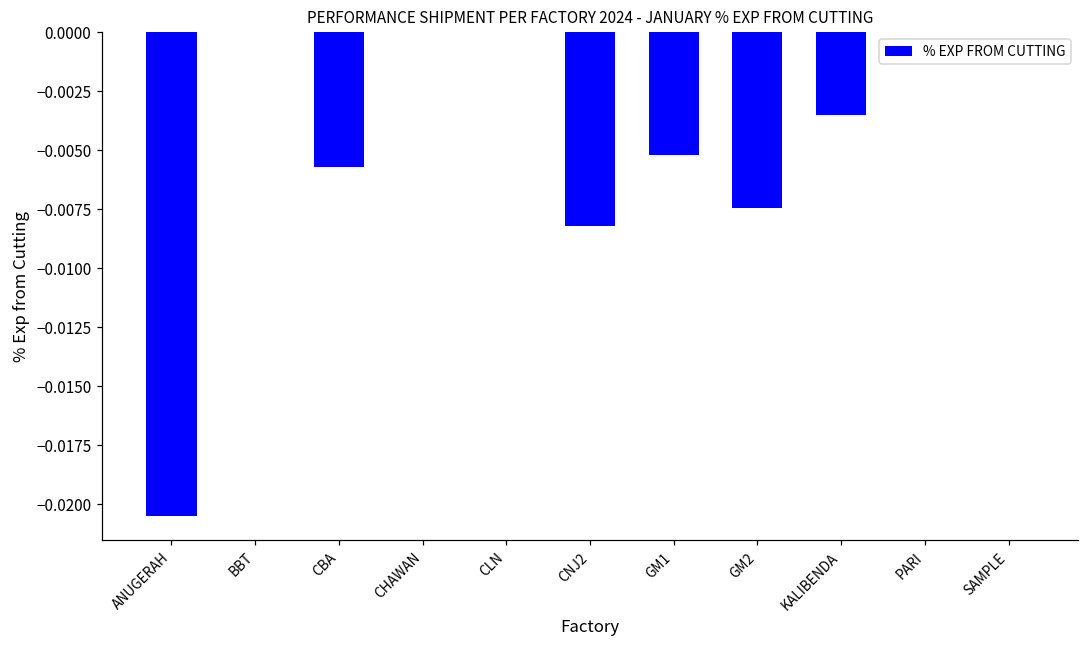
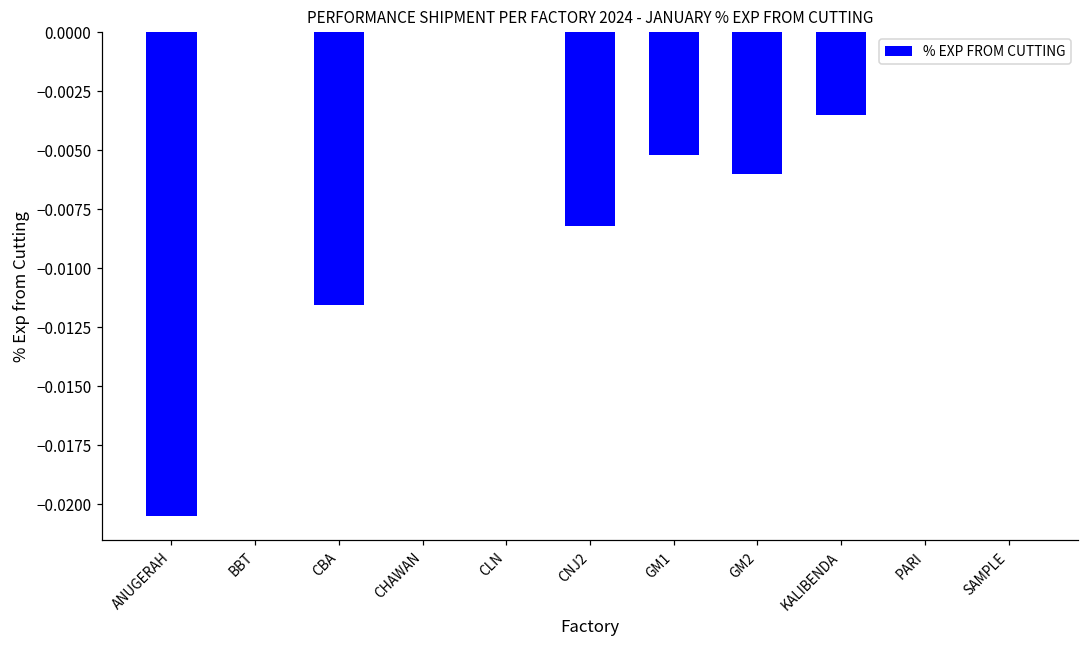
CBA: -0.0057 -> -0.0116
GM2: -0.0074 -> -0.0060
